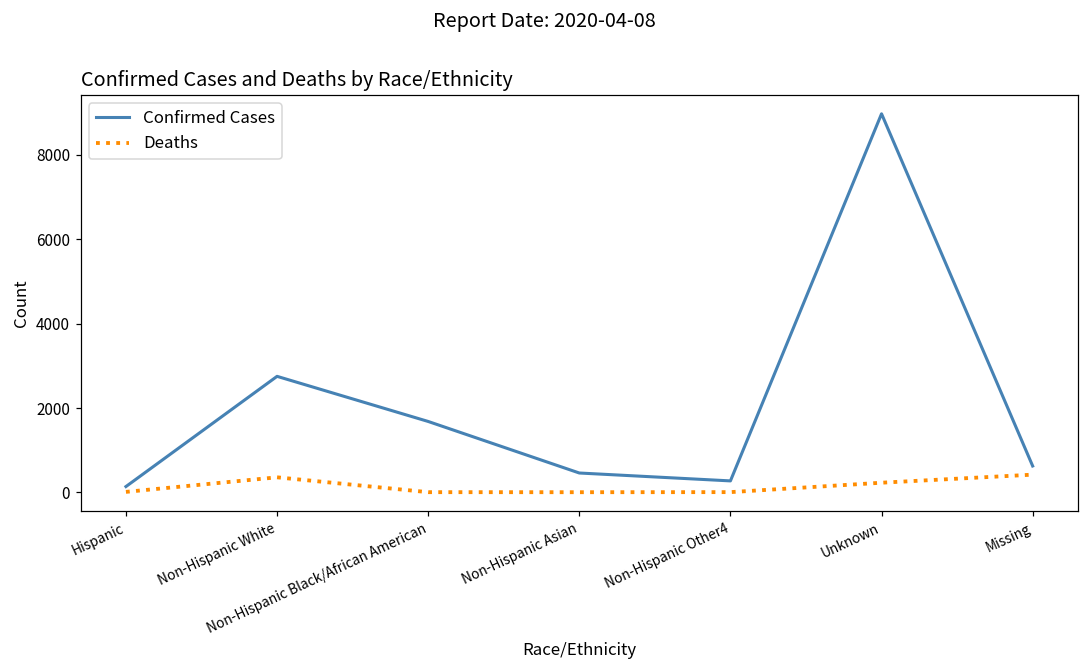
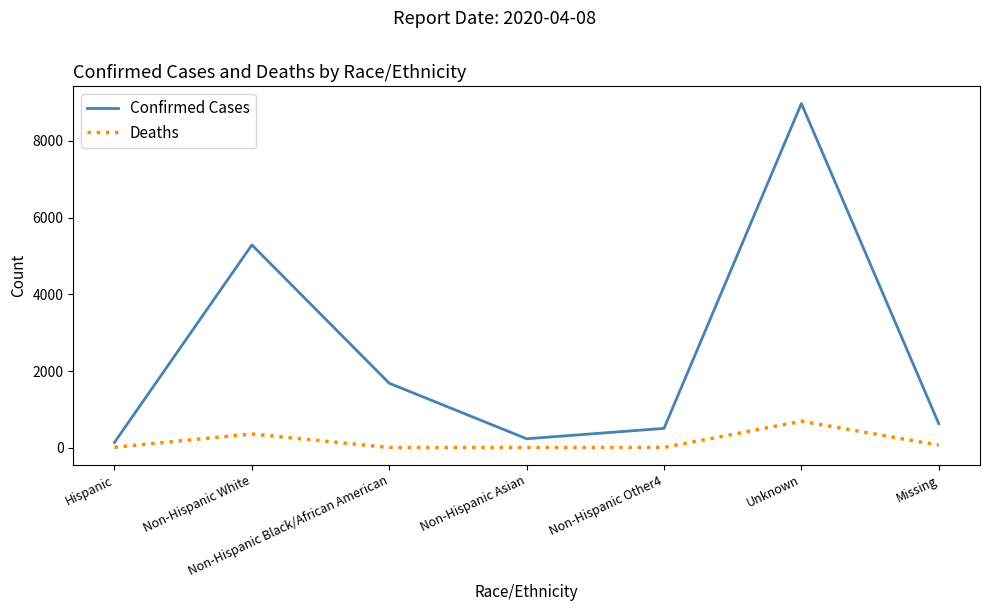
Confirmed Cases, Non-Hispanic White: 2800 -> 5300
Confirmed Cases, Non-Hispanic Asian: 500 -> 200
Confirmed Cases, Non-Hispanic Other4: 300 -> 500
Deaths, Unknown: 200 -> 700
Deaths, Missing: 400 -> 100
